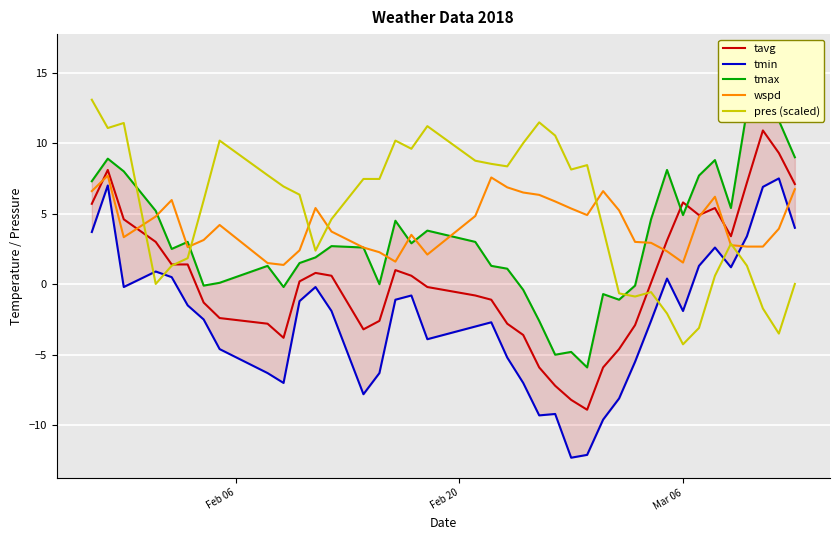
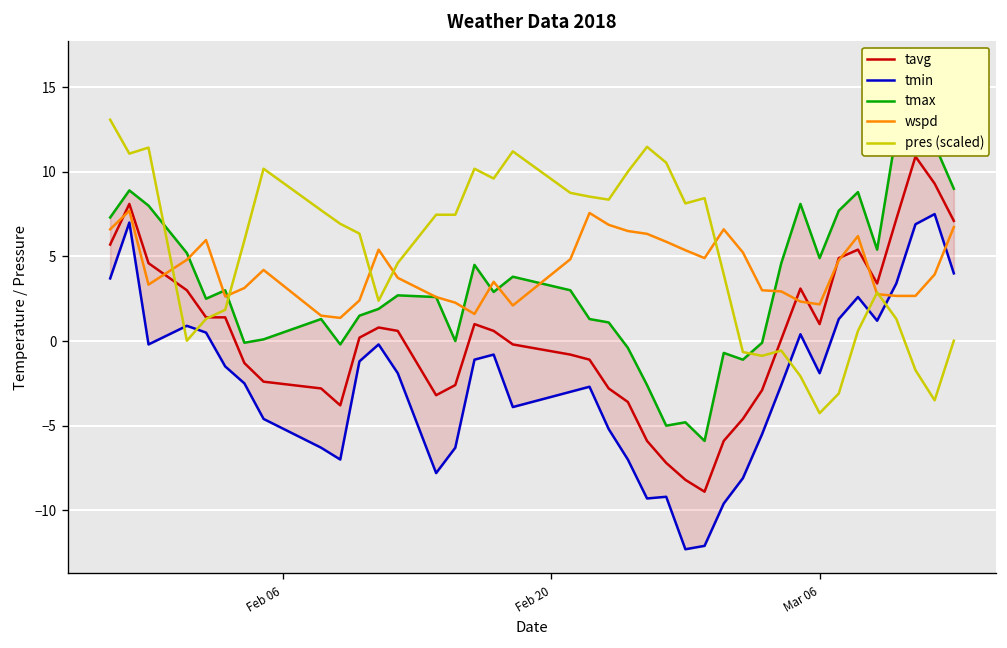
tavg, Mar 06: 5.8 -> 1.0
wspd, Mar 06: 1.5 -> 2.2
